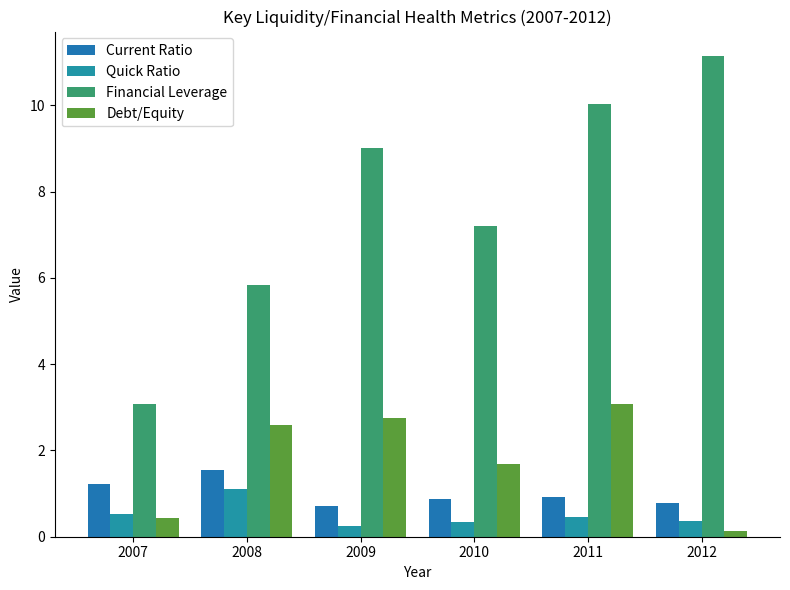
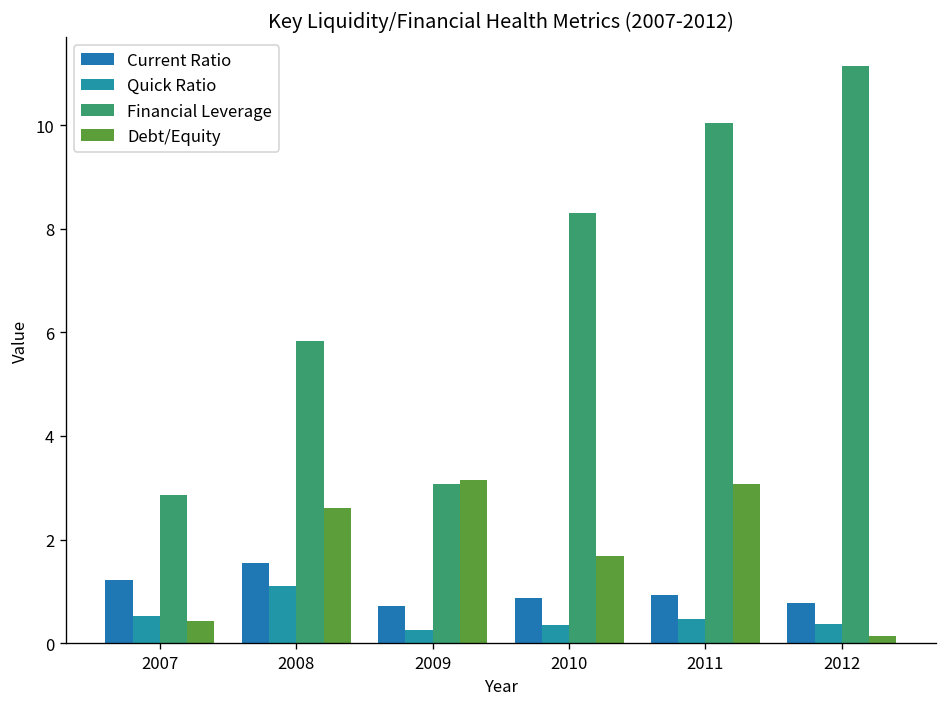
Financial Leverage, 2007: 3.1 -> 2.9
Financial Leverage, 2009: 9.0 -> 3.1
Debt/Equity, 2009: 2.8 -> 3.2
Financial Leverage, 2010: 7.2 -> 8.3
